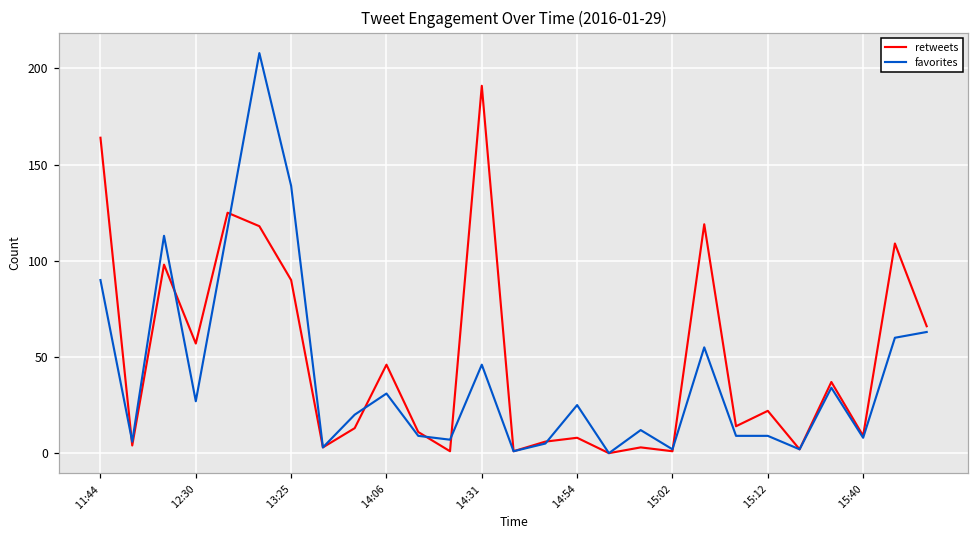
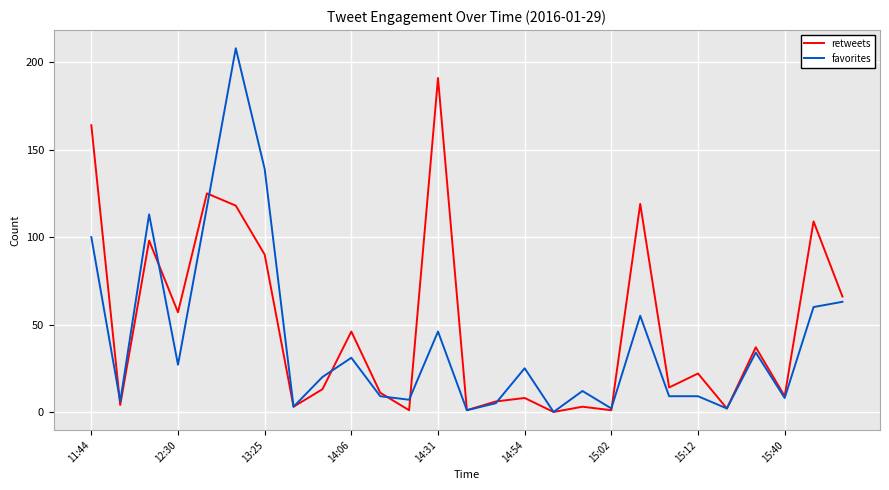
favorites, 11:44: 90 -> 100
